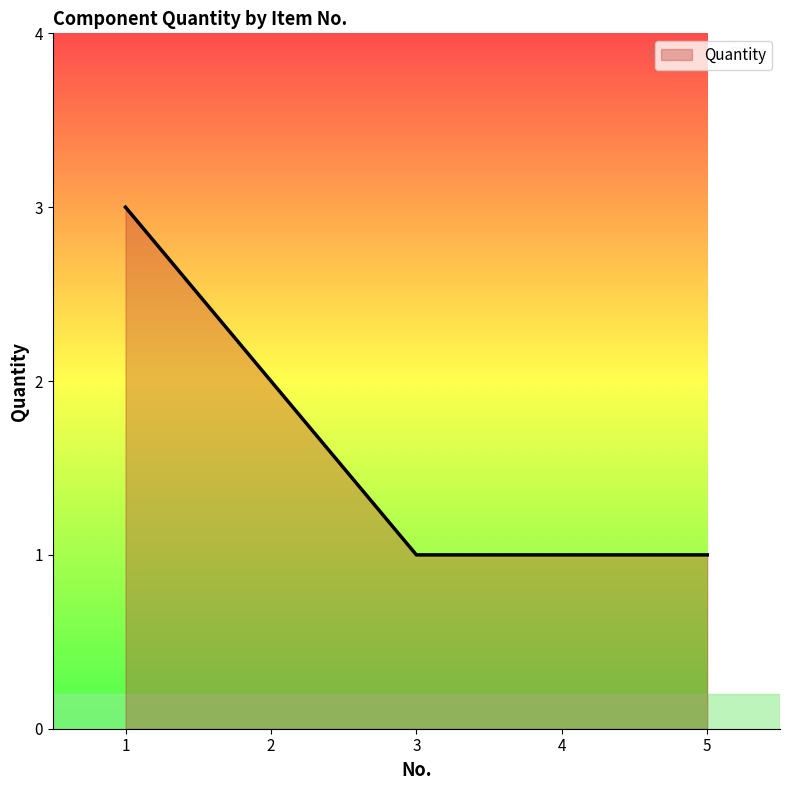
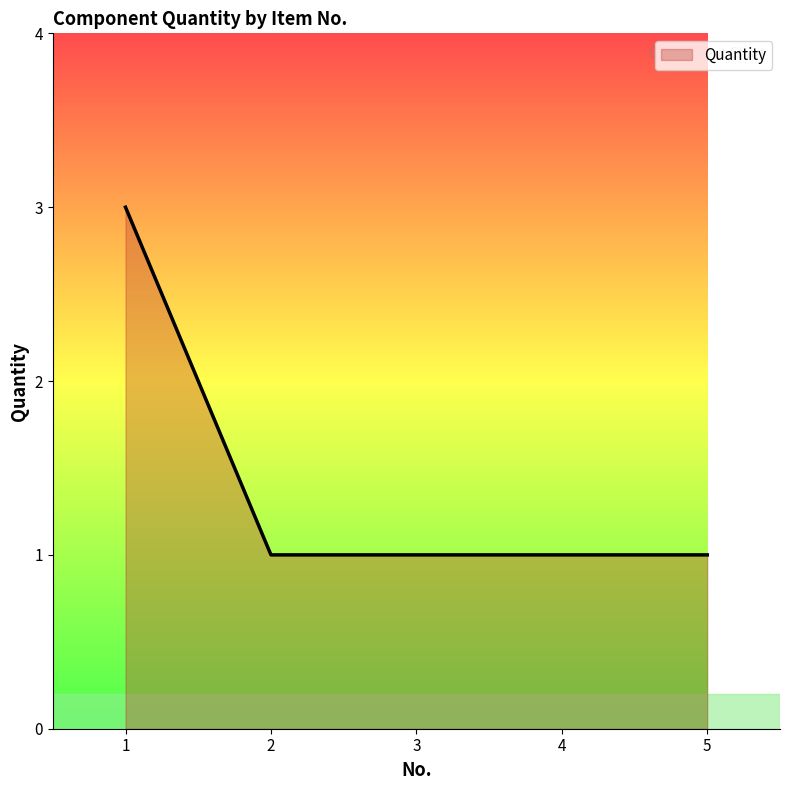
2: 2 -> 1
